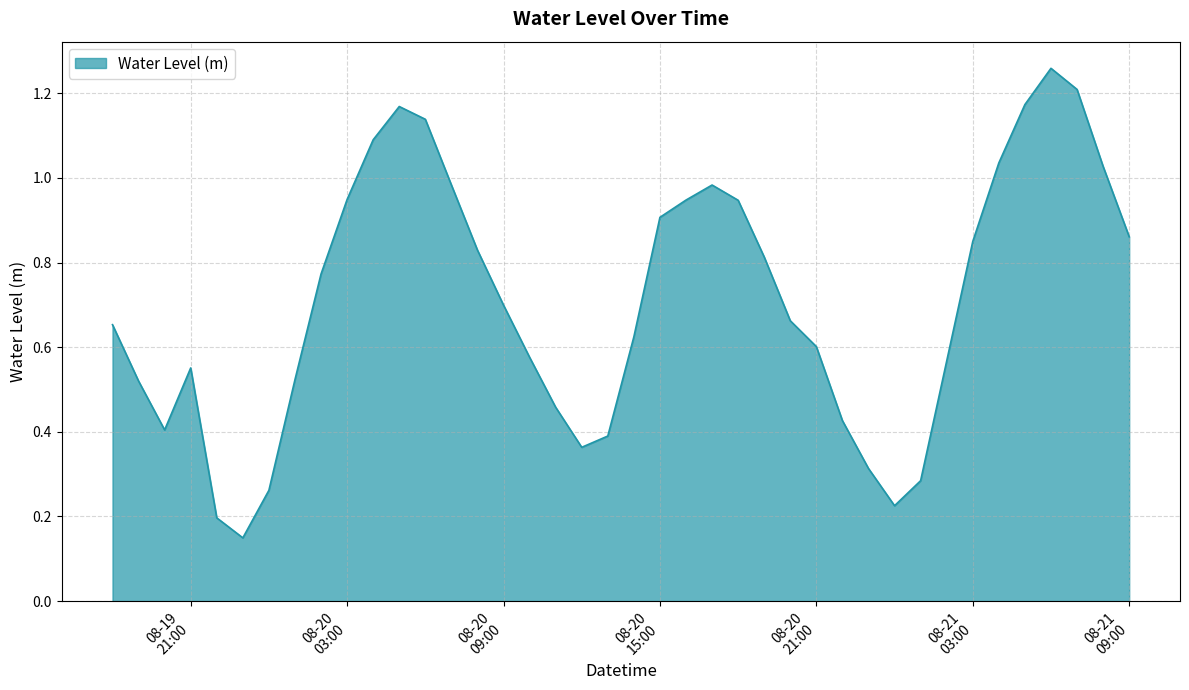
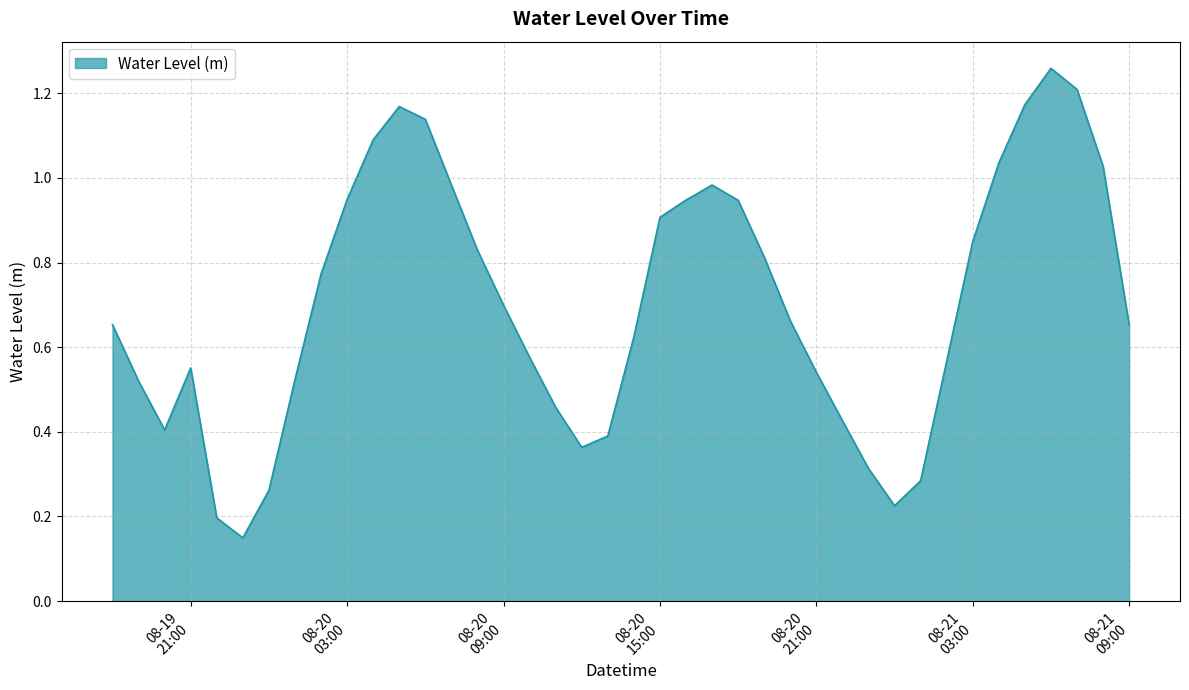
08-20 21:00: 0.60 -> 0.54
08-21 09:00: 0.86 -> 0.65
